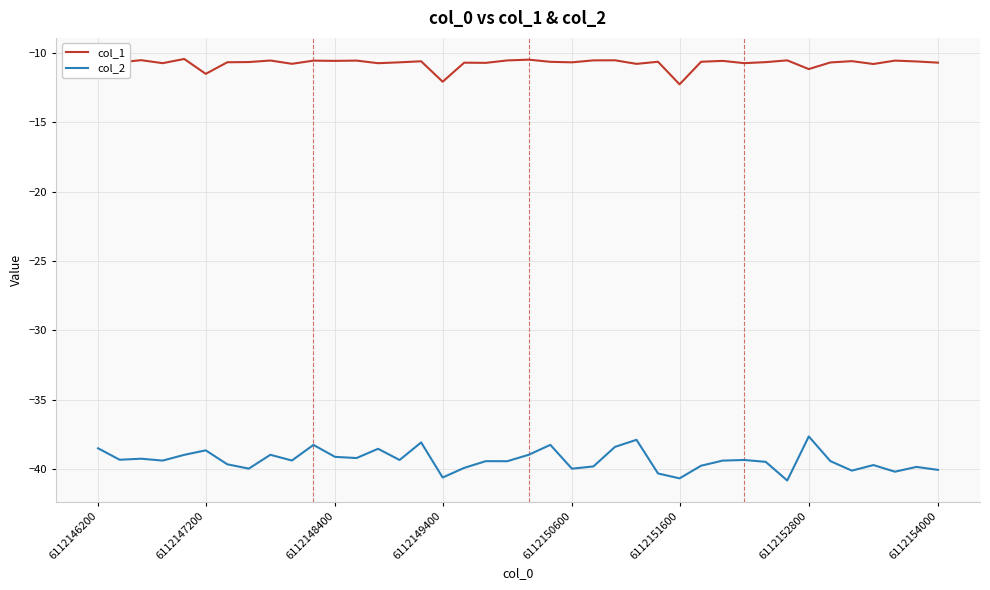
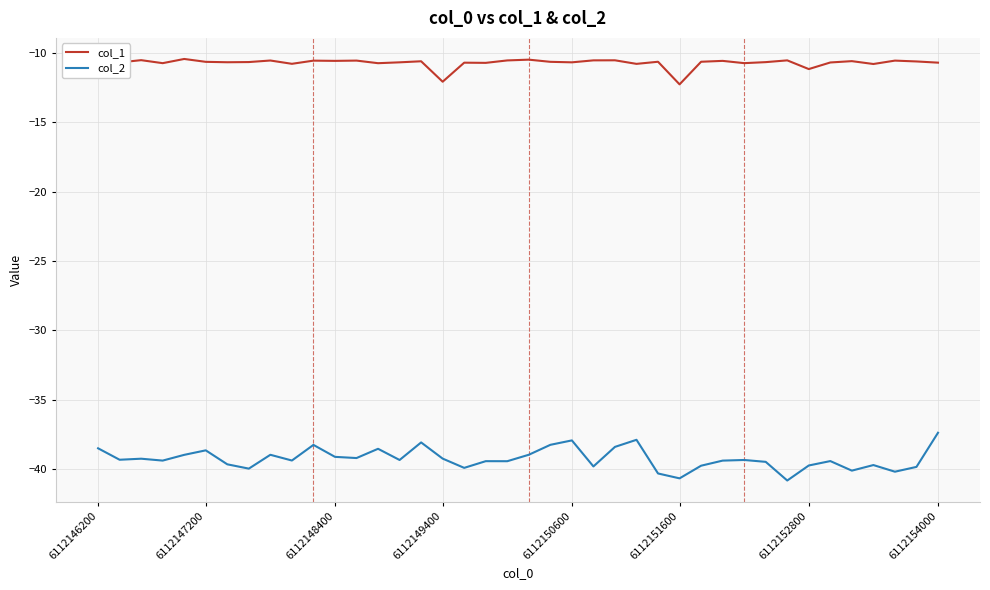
col_1, 6112147200: -11.5 -> -10.6
col_2, 6112149400: -40.6 -> -39.2
col_2, 6112150600: -40.0 -> -37.9
col_2, 6112152800: -37.6 -> -39.7
col_2, 6112154000: -40.1 -> -37.4
